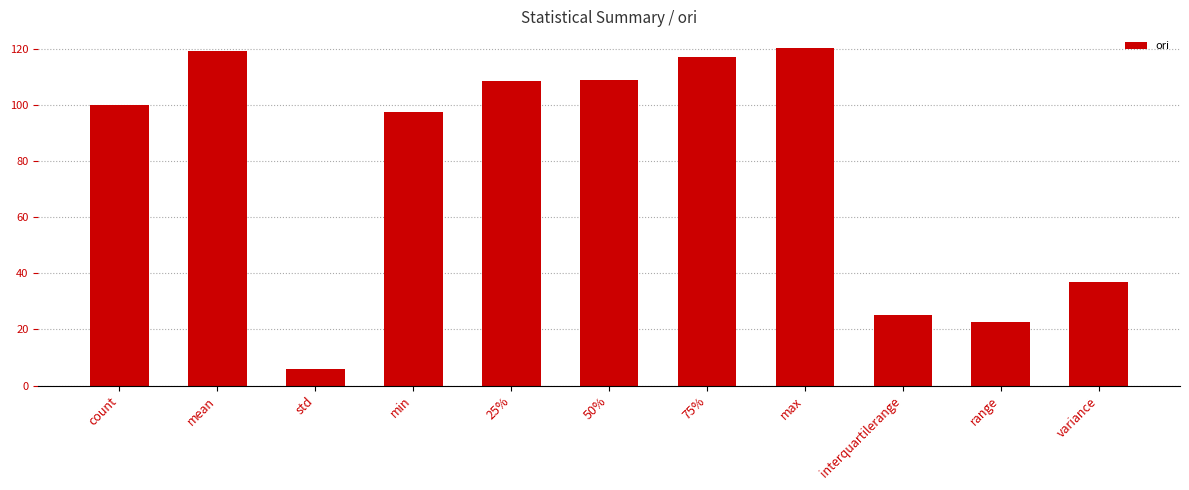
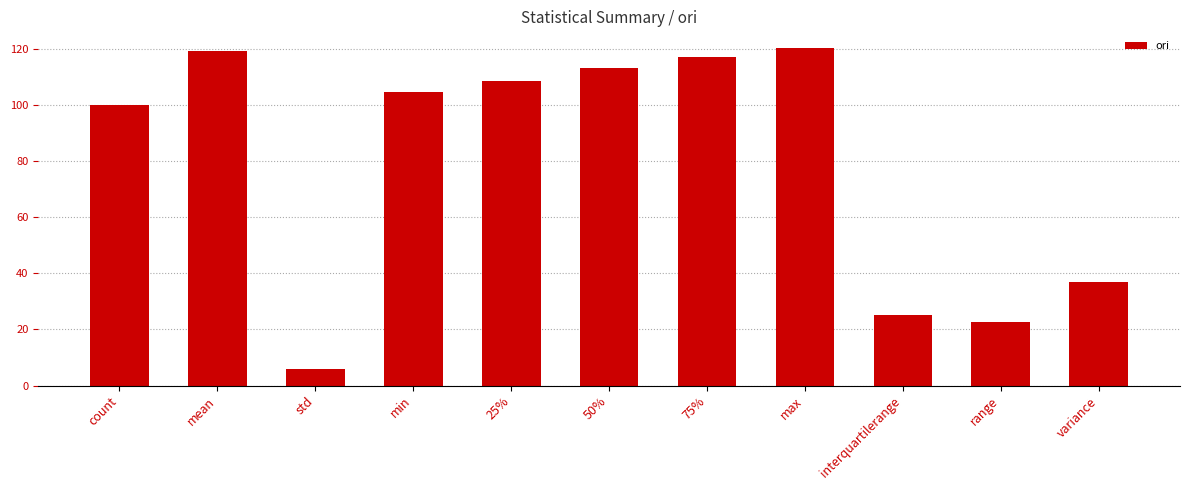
min: 97 -> 105
50%: 109 -> 113
